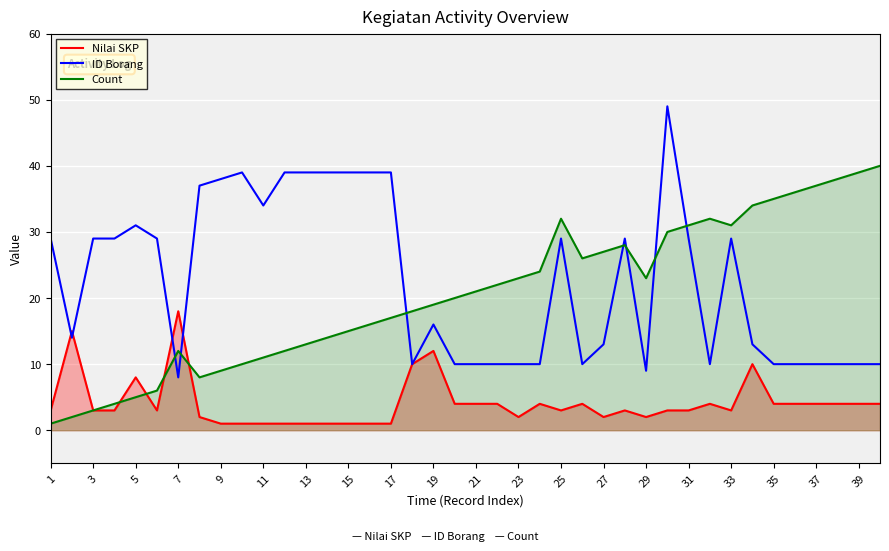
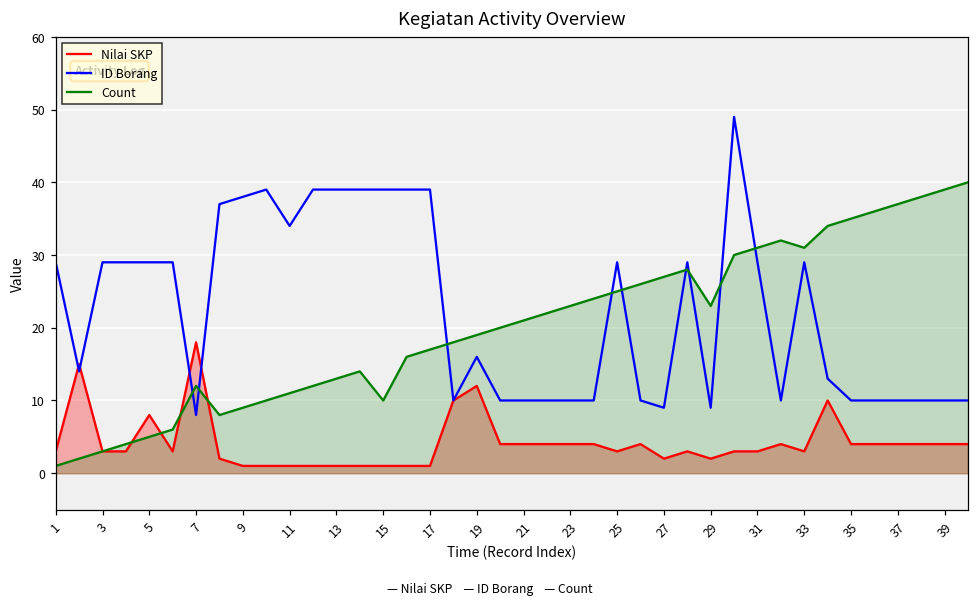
ID Borang, 5: 31 -> 29
Count, 15: 15 -> 10
Nilai SKP, 23: 2 -> 4
Count, 25: 32 -> 25
ID Borang, 27: 13 -> 9
